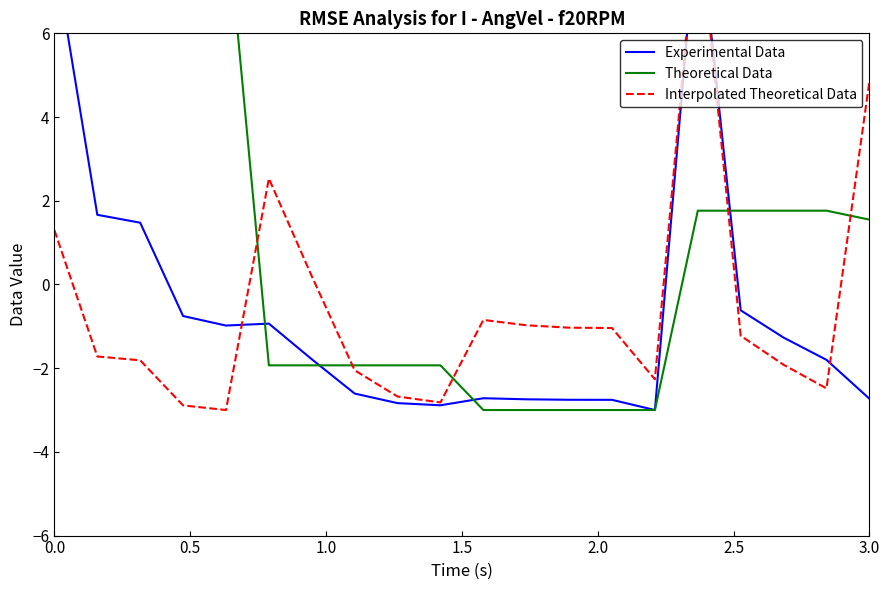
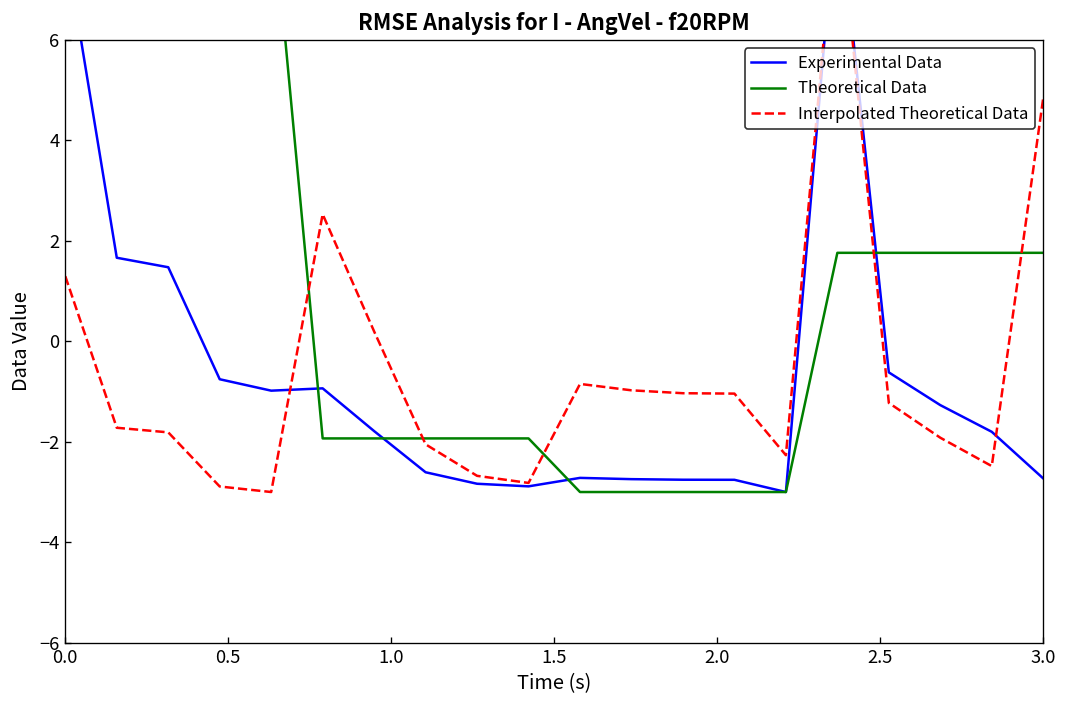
Theoretical Data, 3.0: 1.5 -> 1.8
